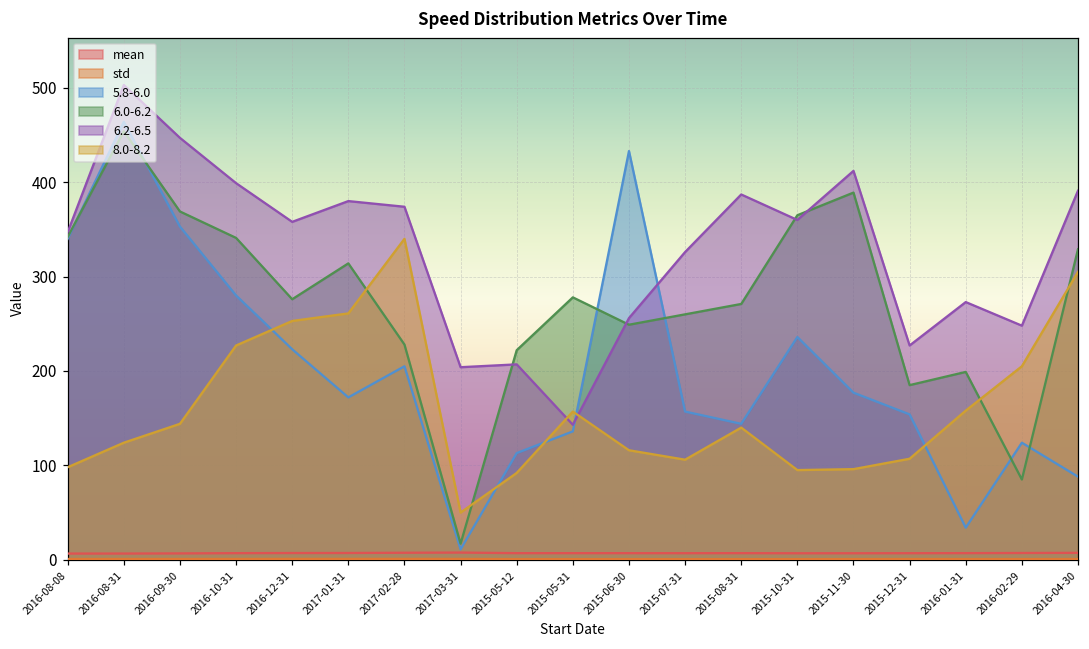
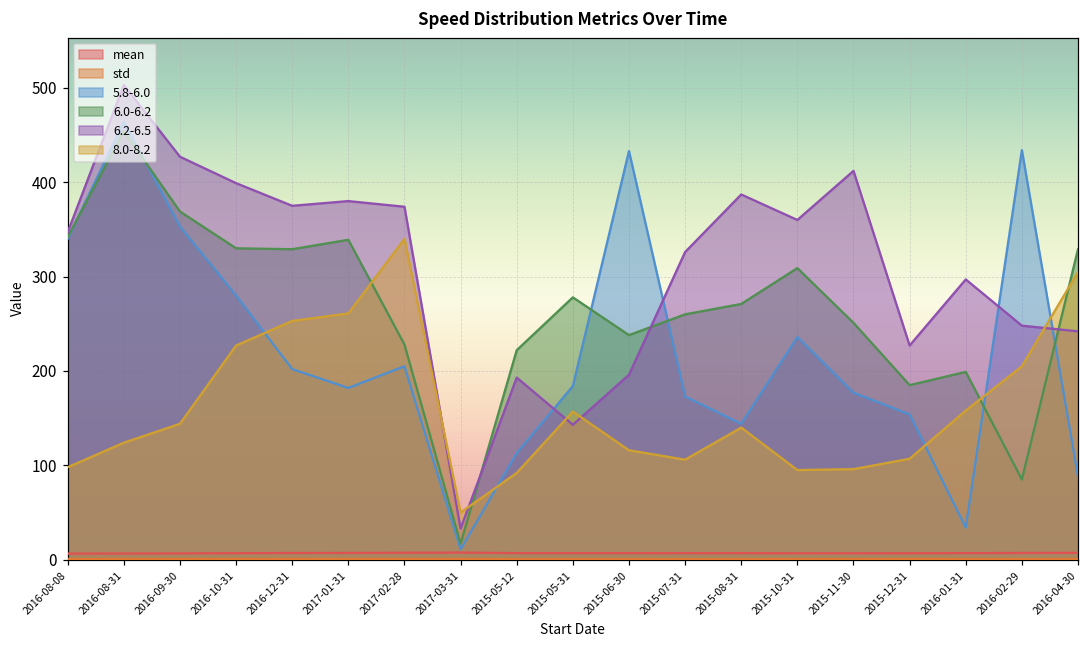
6.2-6.5, 2016-09-30: 450 -> 430
6.0-6.2, 2016-10-31: 340 -> 330
5.8-6.0, 2016-12-31: 220 -> 200
6.0-6.2, 2016-12-31: 280 -> 330
6.2-6.5, 2016-12-31: 360 -> 380
5.8-6.0, 2017-01-31: 170 -> 180
6.0-6.2, 2017-01-31: 310 -> 340
6.2-6.5, 2017-03-31: 200 -> 30
6.2-6.5, 2015-05-12: 210 -> 190
5.8-6.0, 2015-05-31: 140 -> 180
6.0-6.2, 2015-06-30: 250 -> 240
6.2-6.5, 2015-06-30: 260 -> 200
5.8-6.0, 2015-07-31: 160 -> 170
6.0-6.2, 2015-10-31: 370 -> 310
6.0-6.2, 2015-11-30: 390 -> 250
6.2-6.5, 2016-01-31: 270 -> 300
5.8-6.0, 2016-02-29: 120 -> 430
6.2-6.5, 2016-04-30: 390 -> 240
